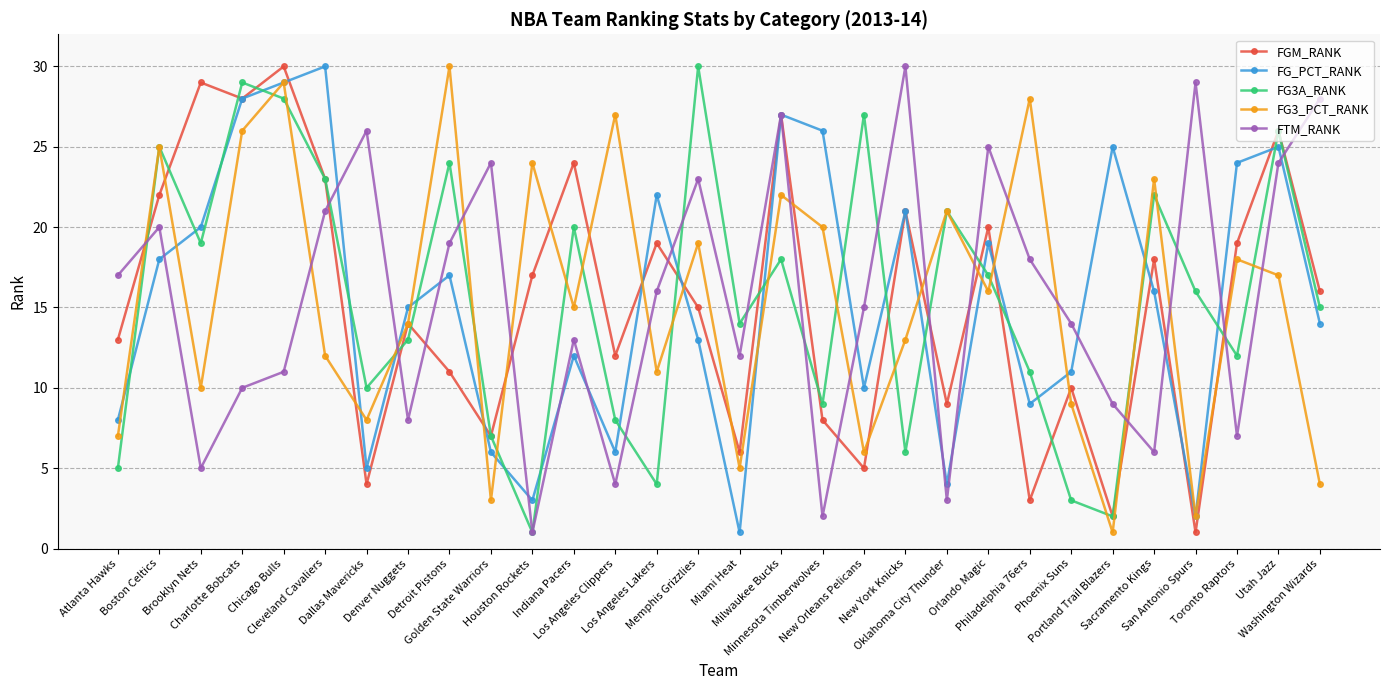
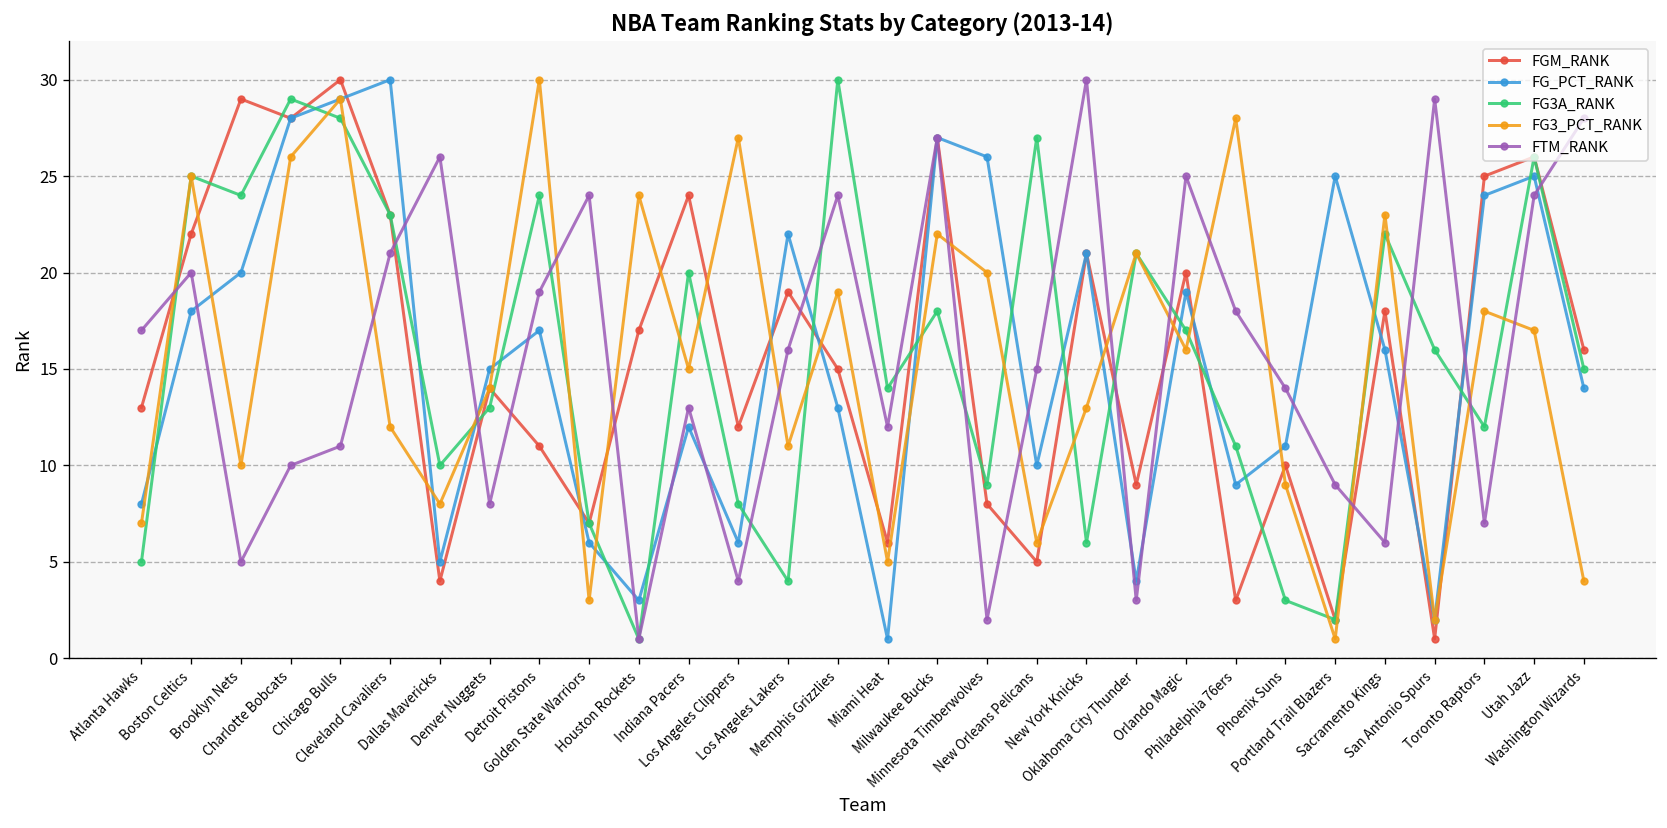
FG3A_RANK, Brooklyn Nets: 19 -> 24
FTM_RANK, Memphis Grizzlies: 23 -> 24
FGM_RANK, Toronto Raptors: 19 -> 25
